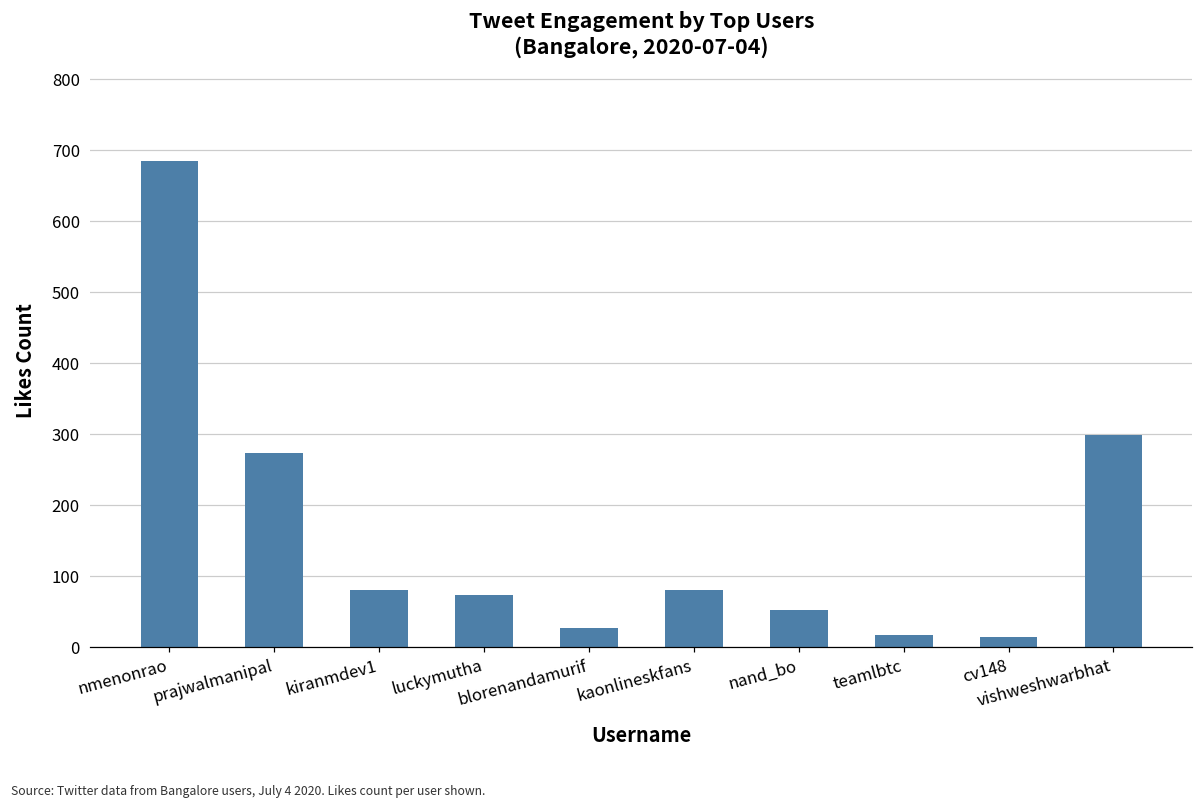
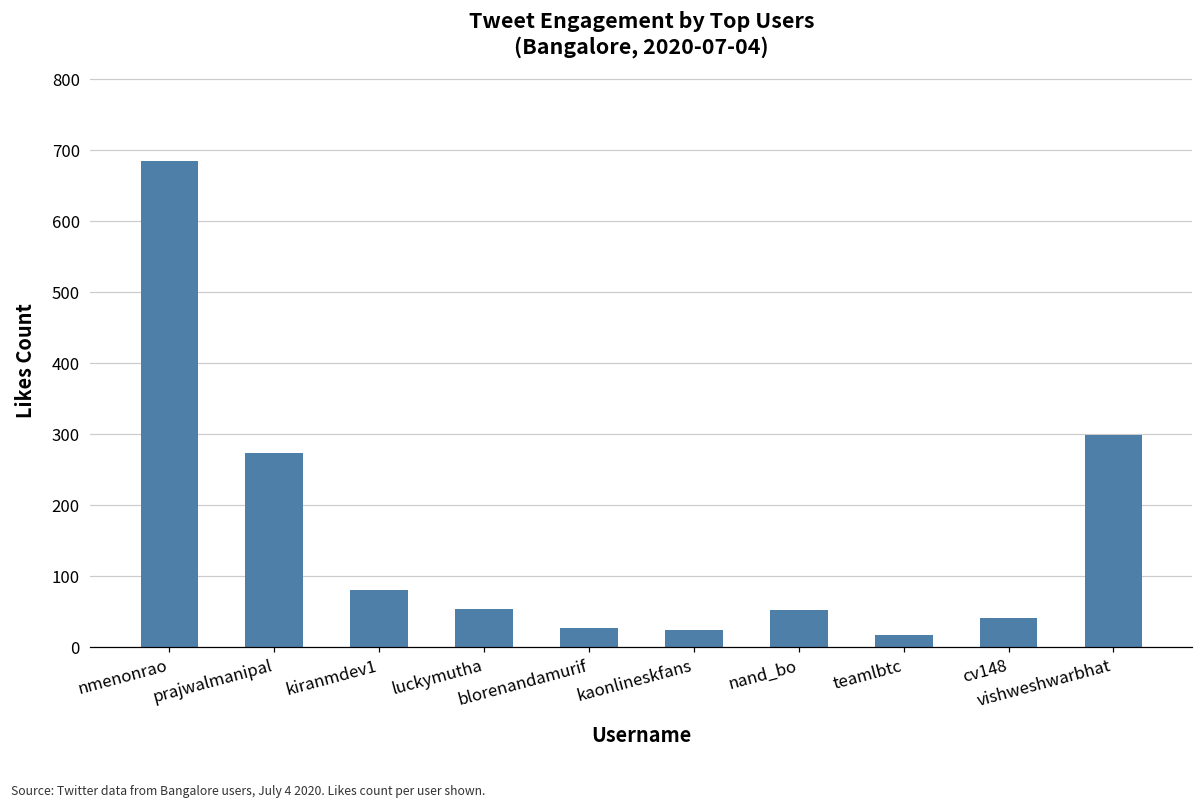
luckymutha: 70 -> 50
kaonlineskfans: 80 -> 20
cv148: 10 -> 40
